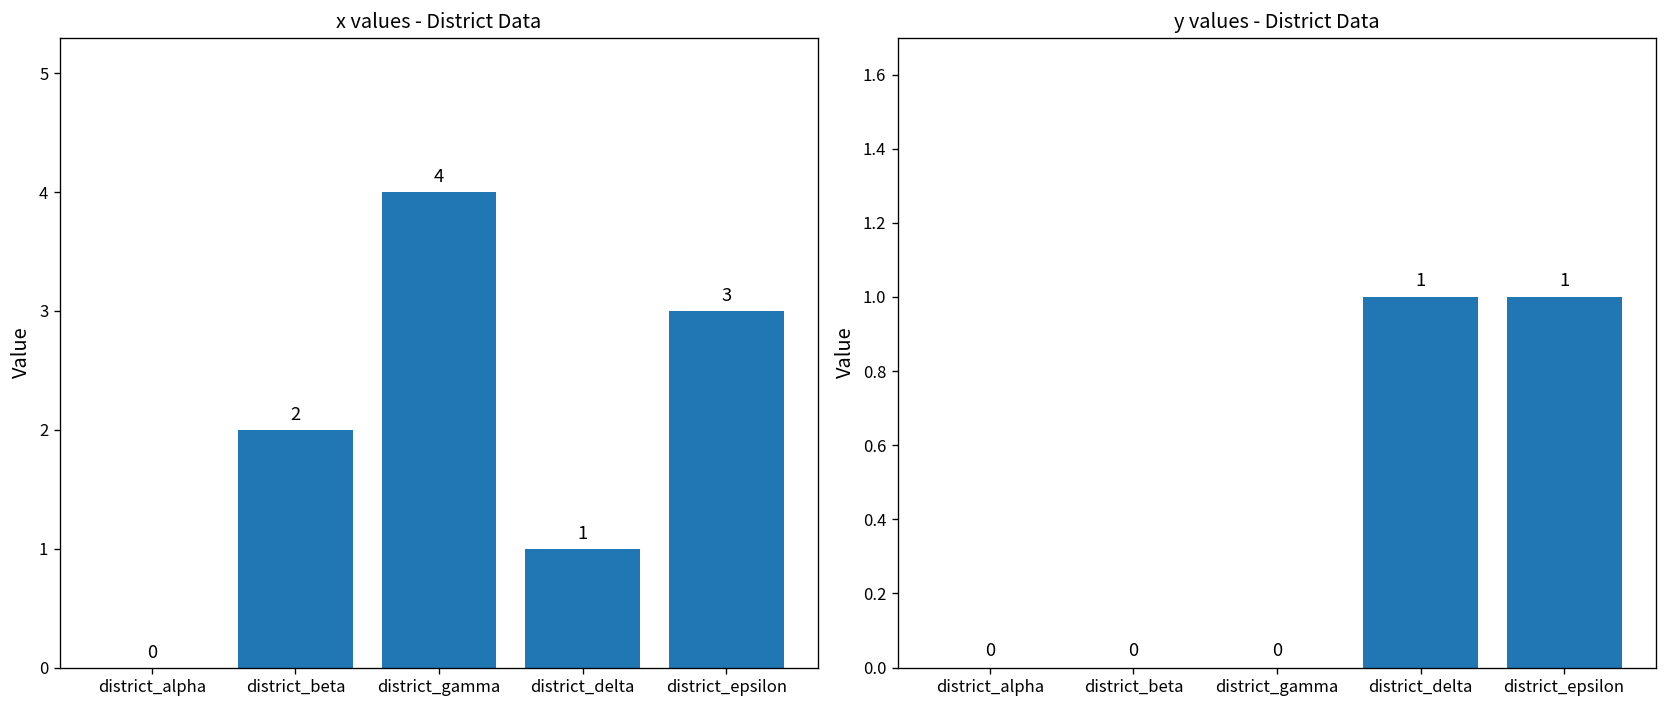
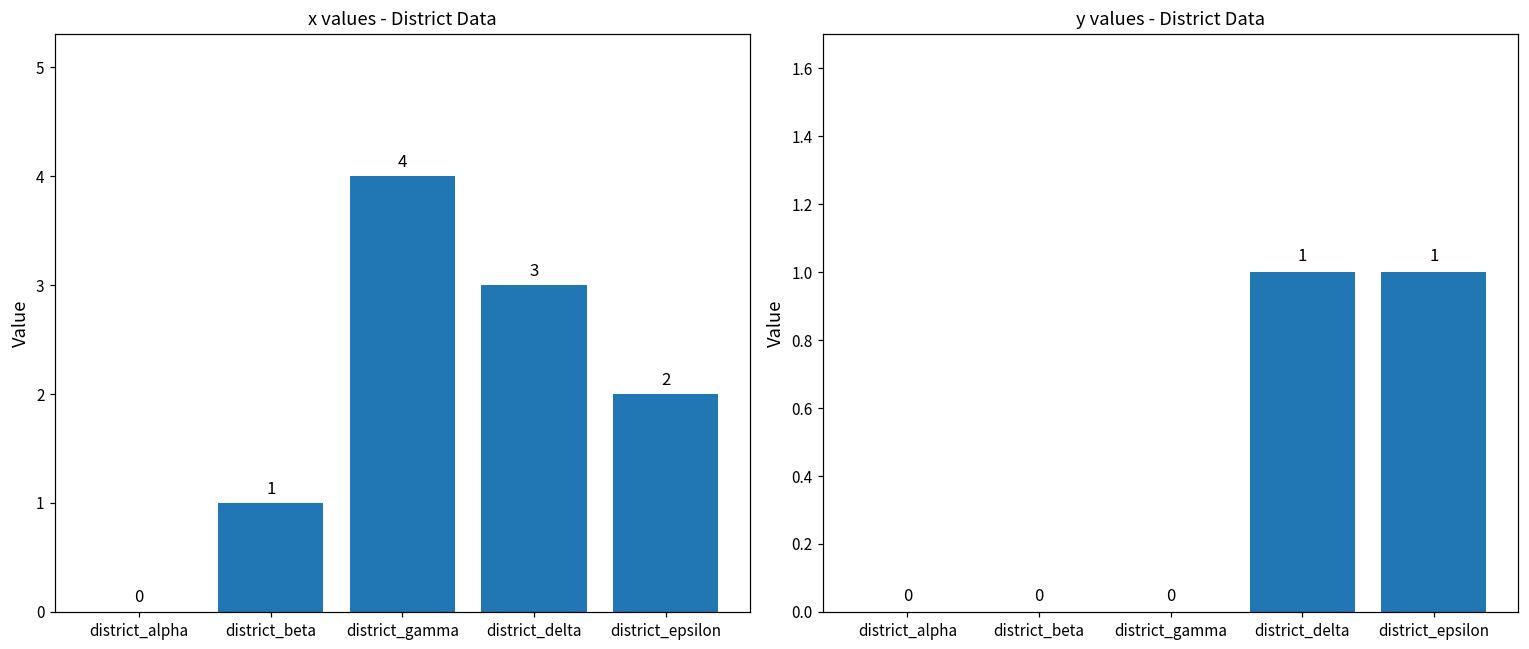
x values - District Data, district_beta: 2 -> 1
x values - District Data, district_delta: 1 -> 3
x values - District Data, district_epsilon: 3 -> 2
